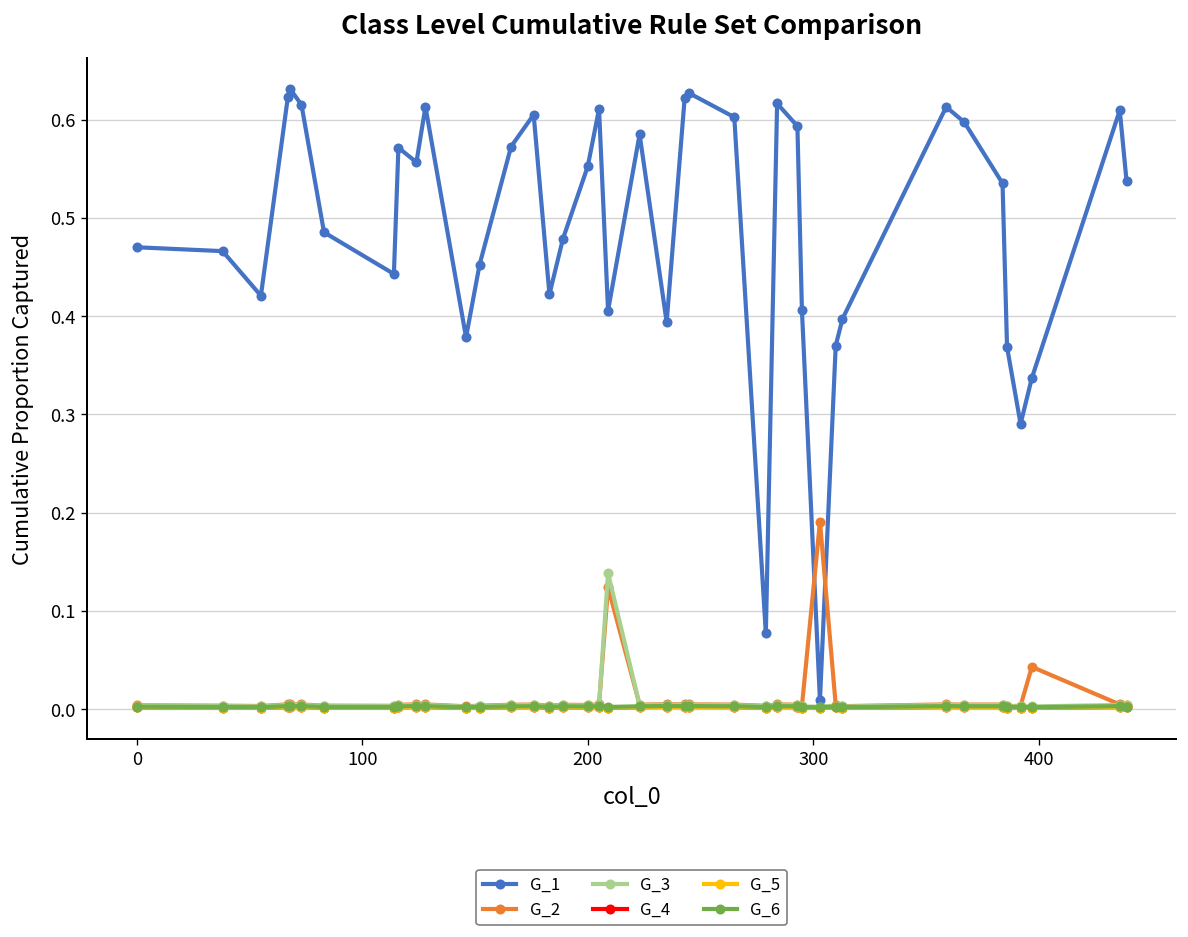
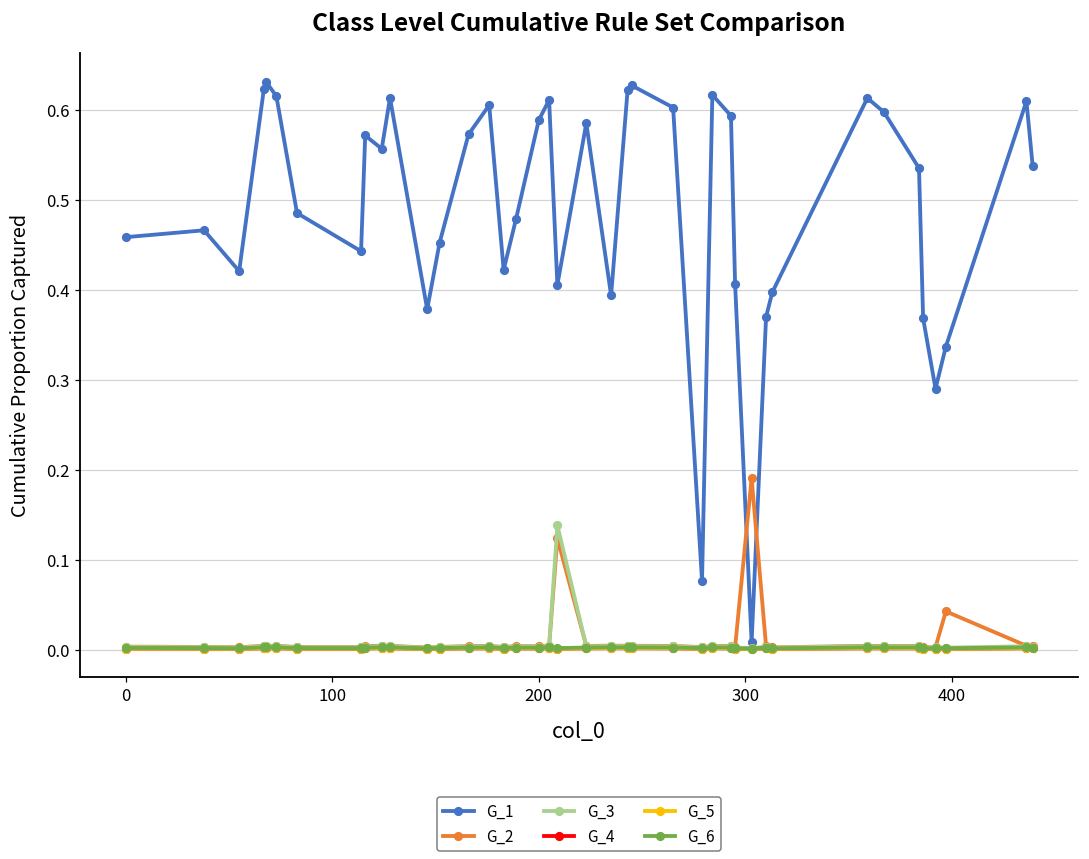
G_1, 0: 0.47 -> 0.46
G_1, 200: 0.55 -> 0.59
